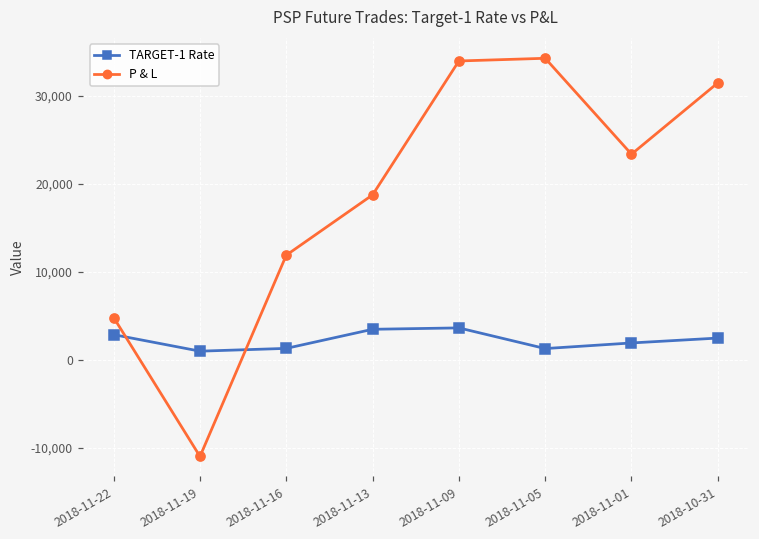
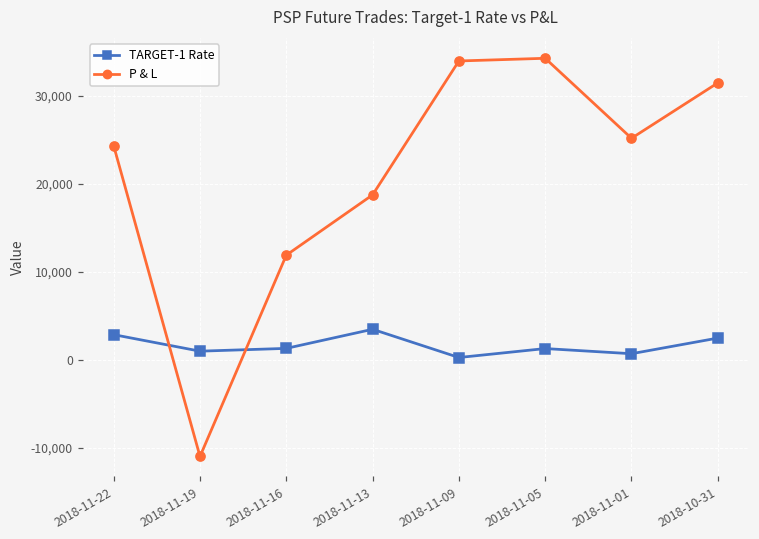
P & L, 2018-11-22: 5,000 -> 24,000
TARGET-1 Rate, 2018-11-09: 4,000 -> 0
TARGET-1 Rate, 2018-11-01: 2,000 -> 1,000
P & L, 2018-11-01: 23,000 -> 25,000
